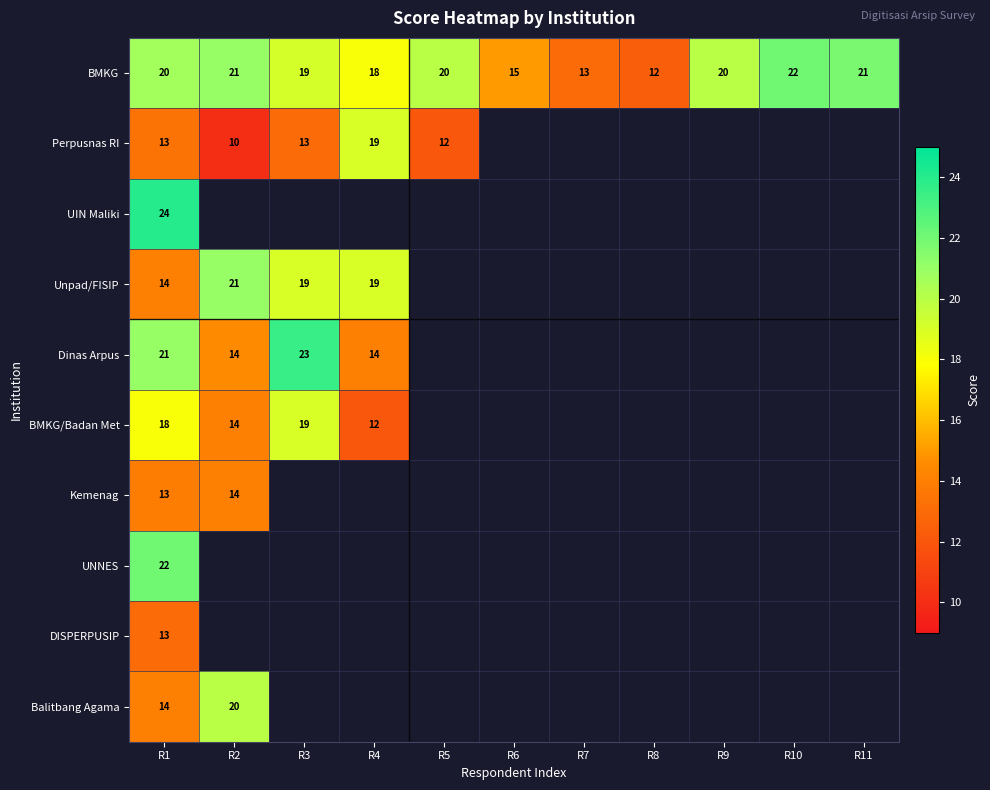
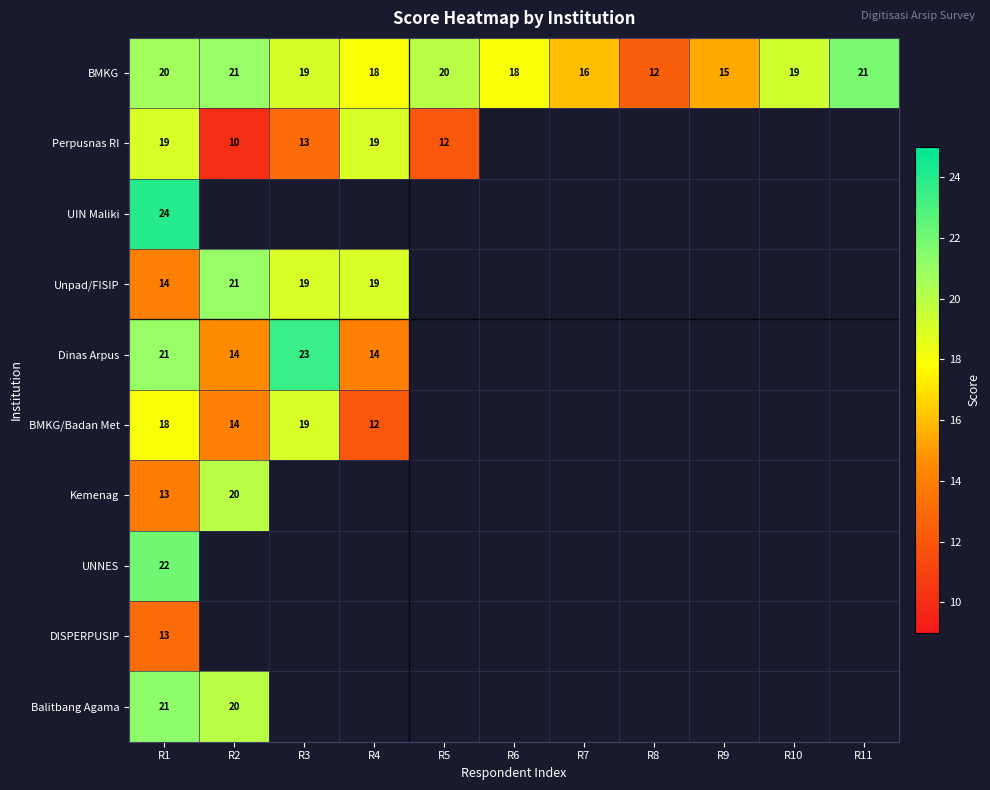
BMKG, R6: 15 -> 18
BMKG, R7: 13 -> 16
BMKG, R9: 20 -> 15
BMKG, R10: 22 -> 19
Perpusnas RI, R1: 13 -> 19
Kemenag, R2: 14 -> 20
Balitbang Agama, R1: 14 -> 21
